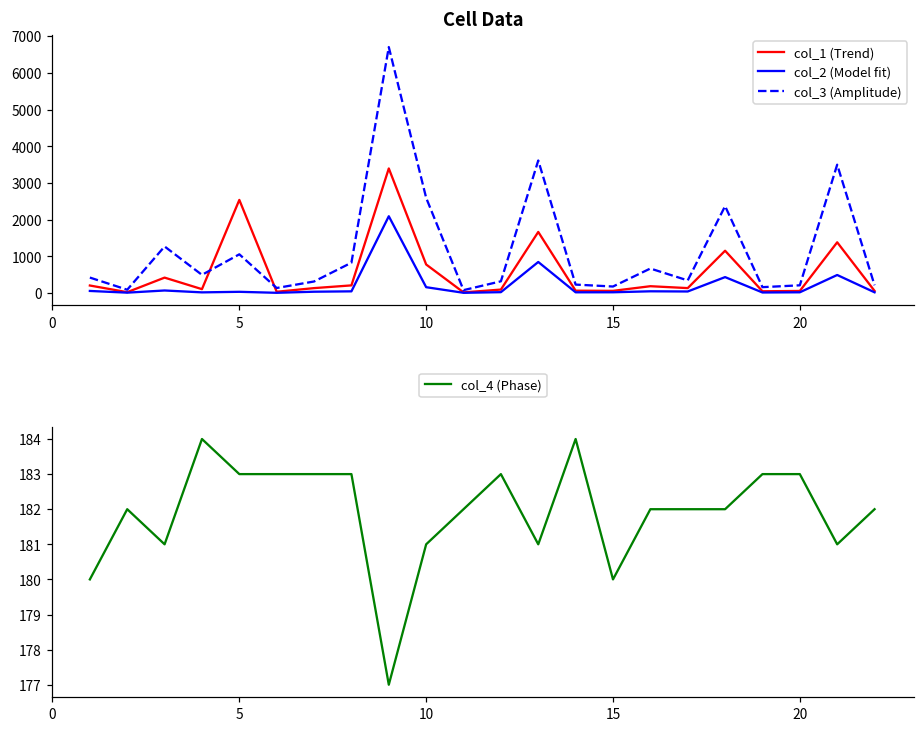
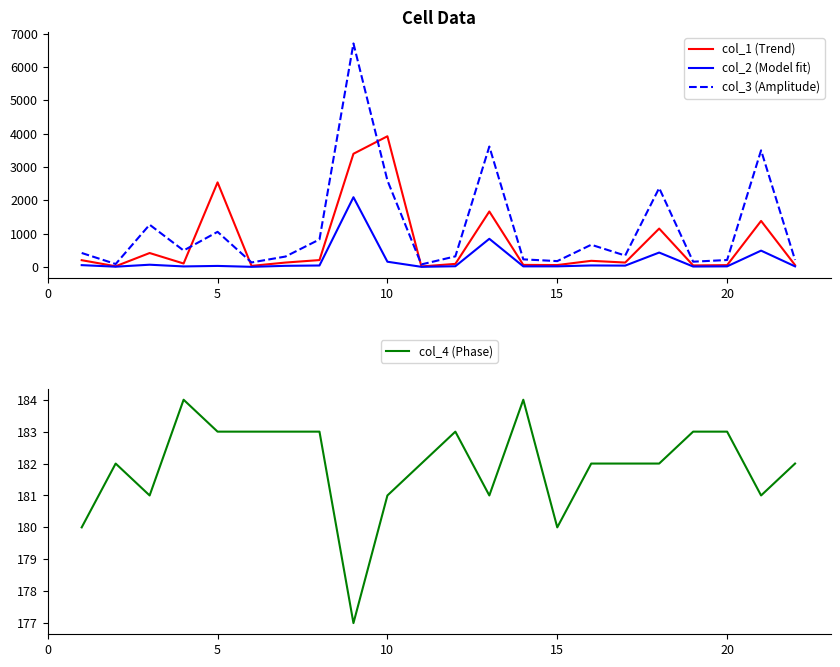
Cell Data, col_1 (Trend), 10: 800 -> 3900
